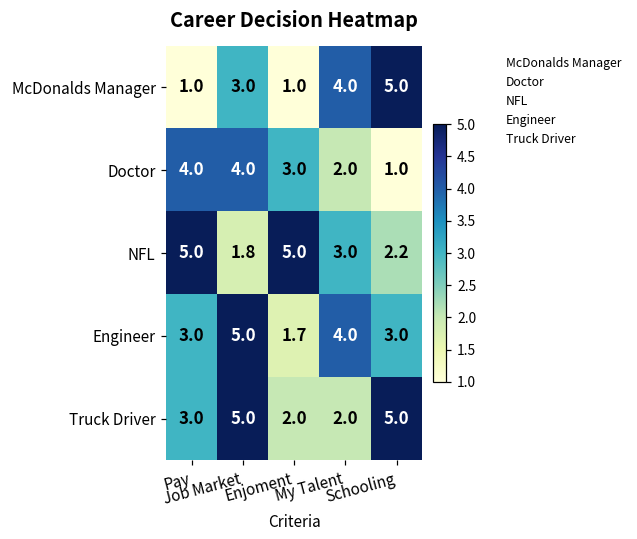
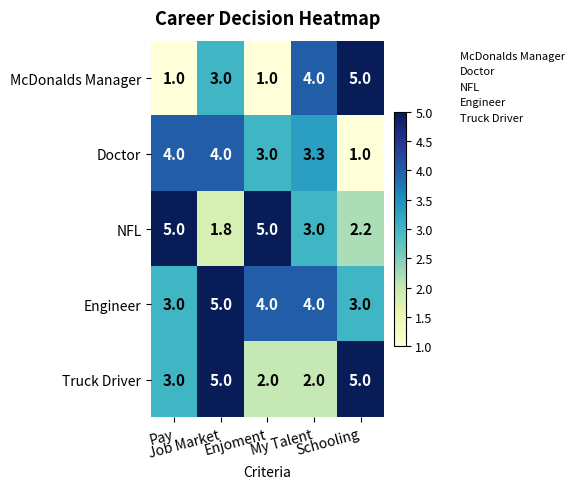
Doctor, My Talent: 2.0 -> 3.3
Engineer, Enjoment: 1.7 -> 4.0
